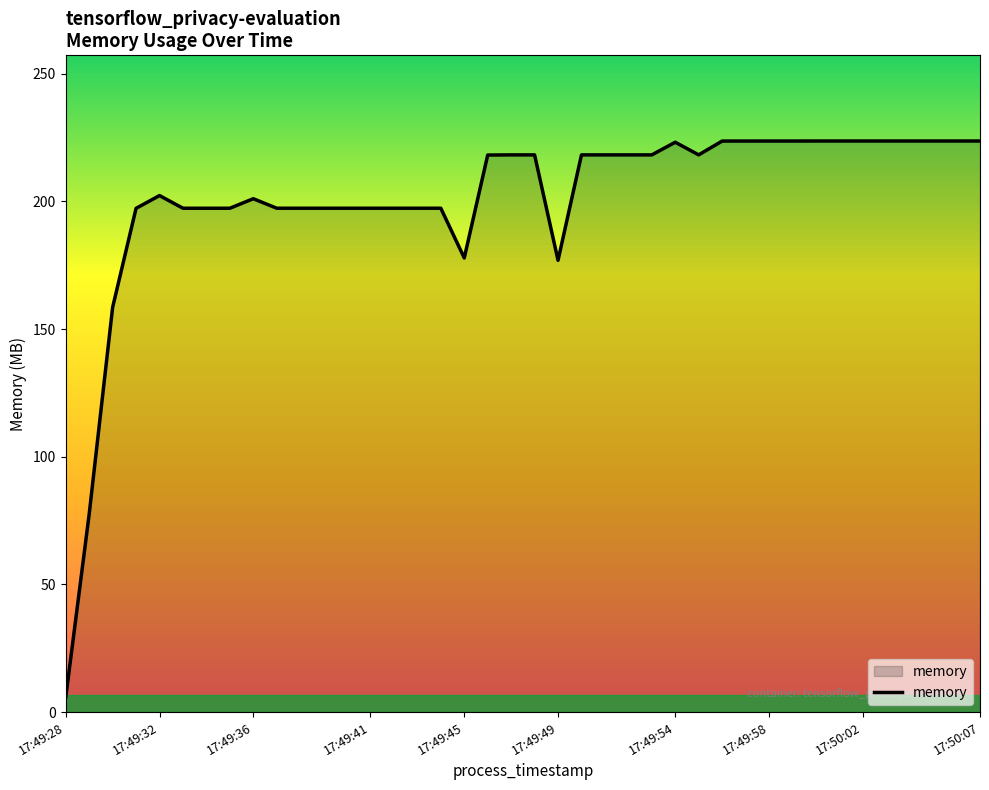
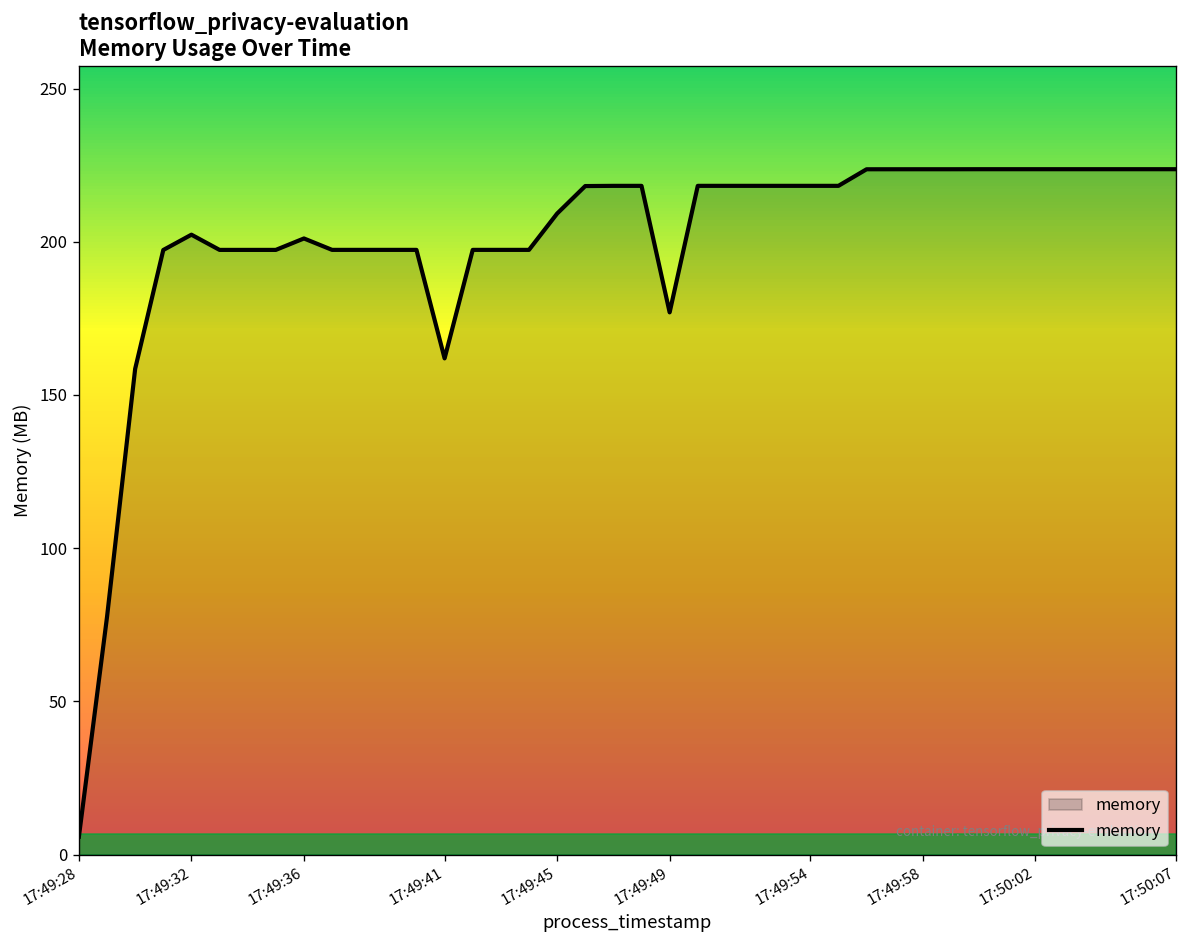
17:49:41: 197 -> 162
17:49:45: 178 -> 209
17:49:54: 223 -> 218
